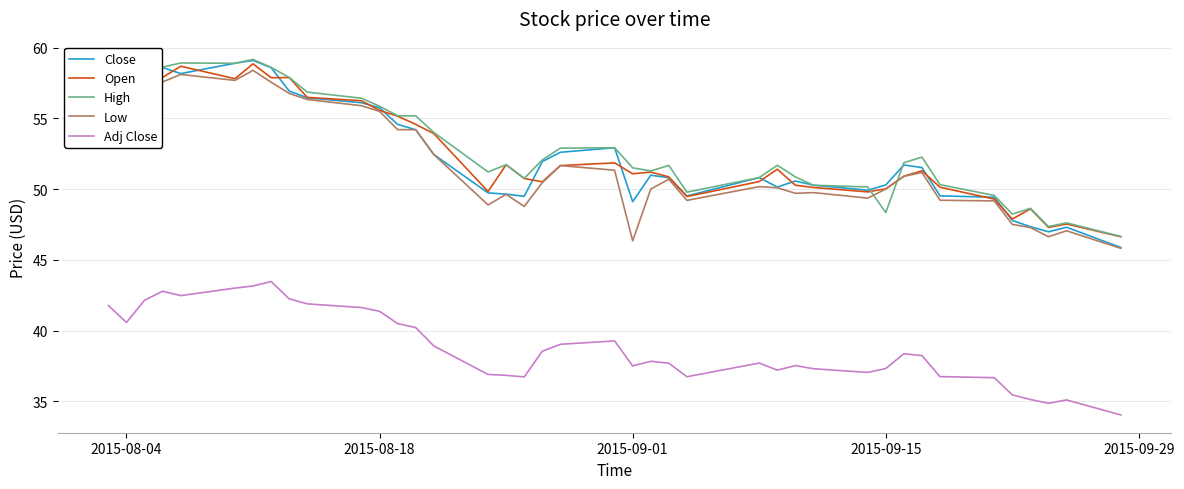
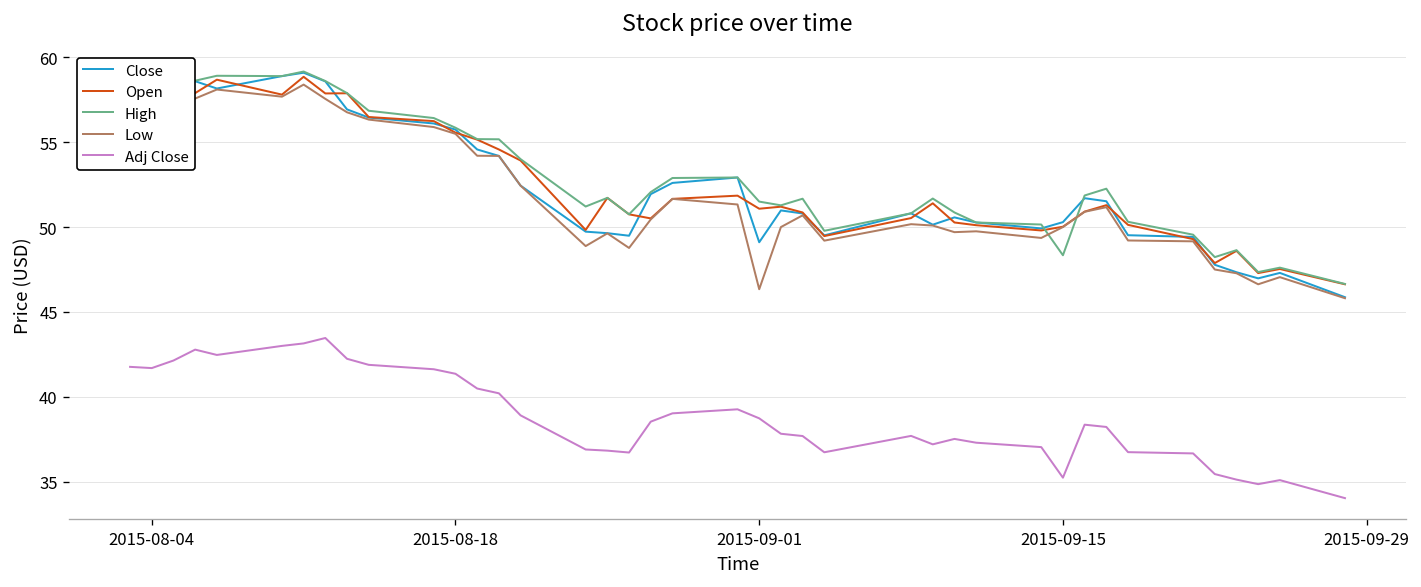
Adj Close, 2015-08-04: 40.6 -> 41.7
Adj Close, 2015-09-01: 37.5 -> 38.7
Adj Close, 2015-09-15: 37.3 -> 35.2
